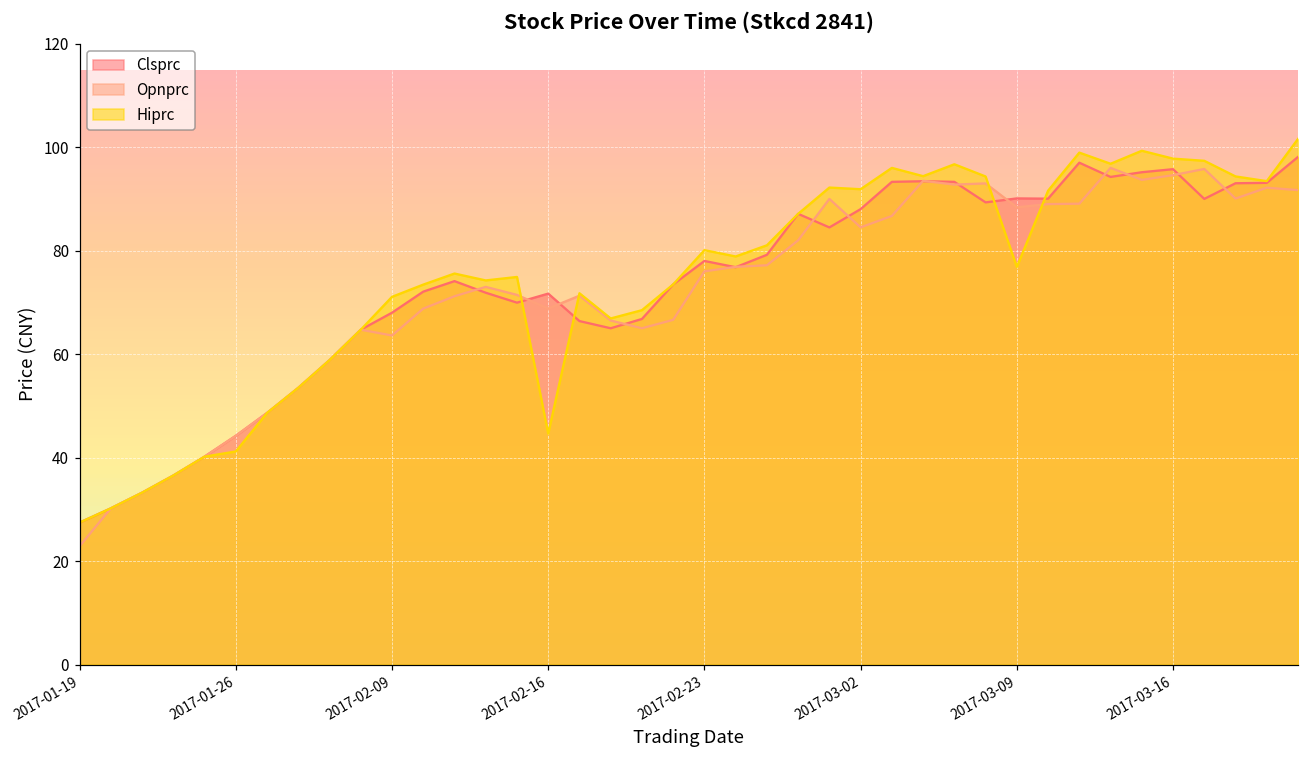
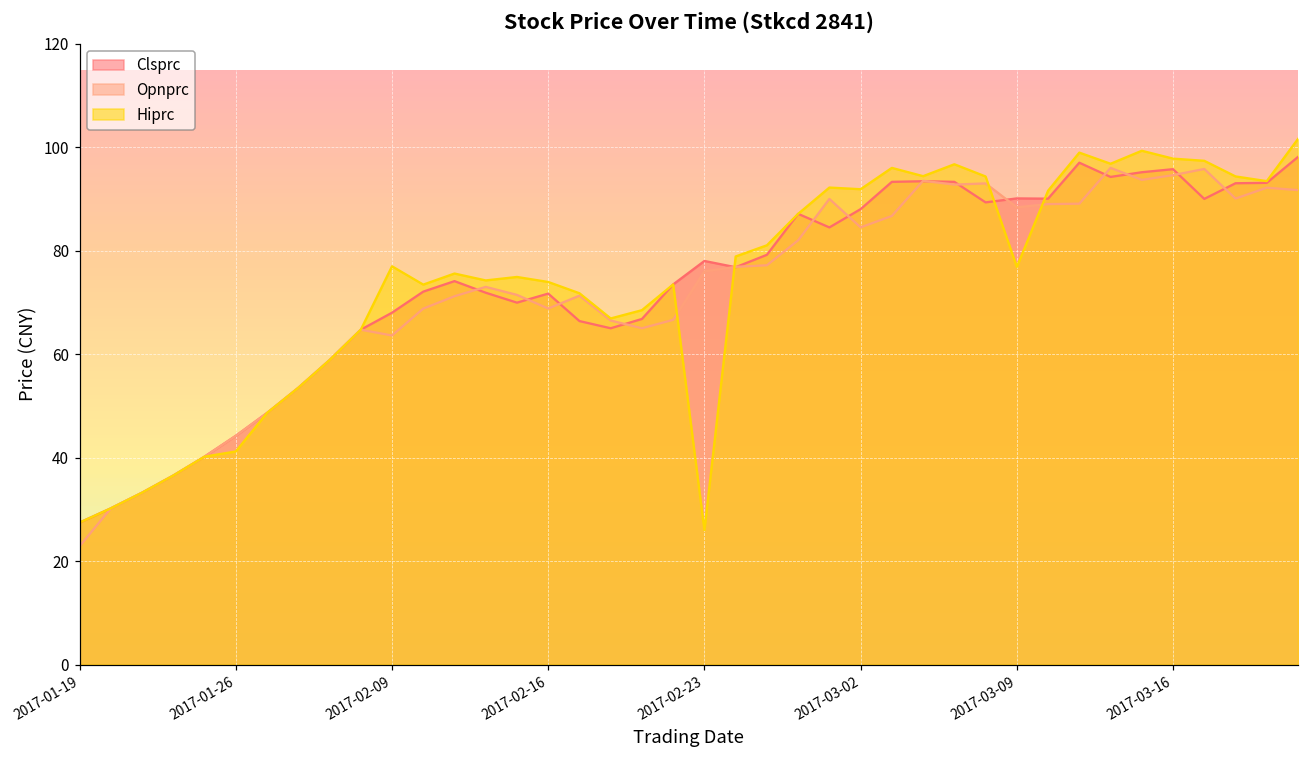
Hiprc, 2017-02-09: 71 -> 77
Hiprc, 2017-02-16: 45 -> 74
Hiprc, 2017-02-23: 80 -> 26
